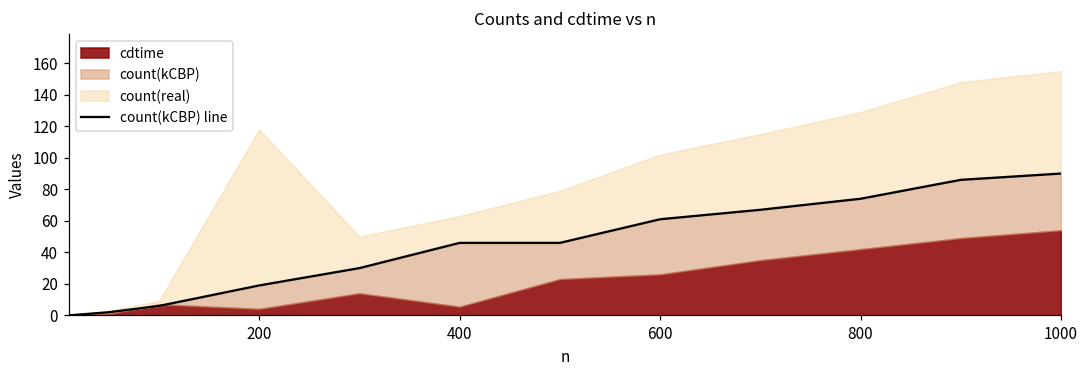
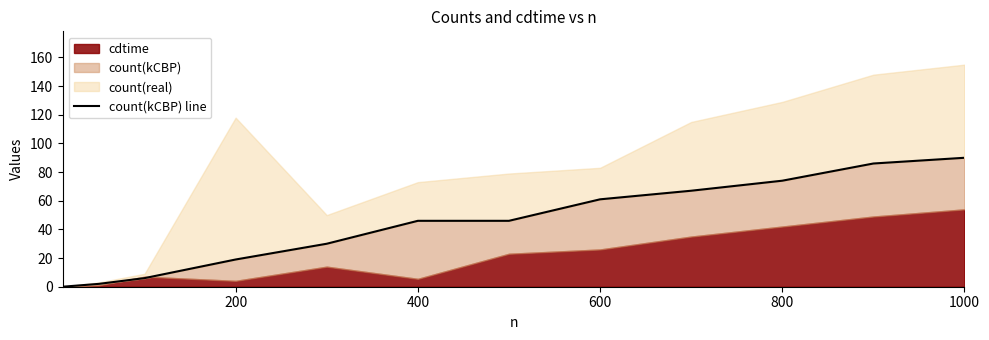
count(real), 400: 17 -> 27
count(real), 600: 41 -> 22
